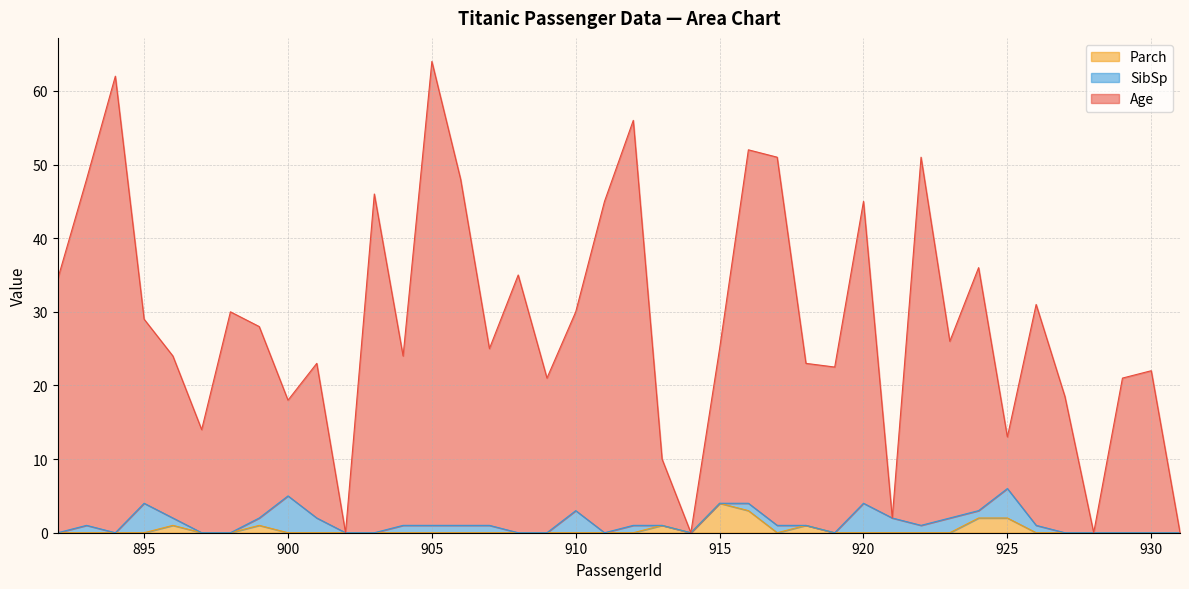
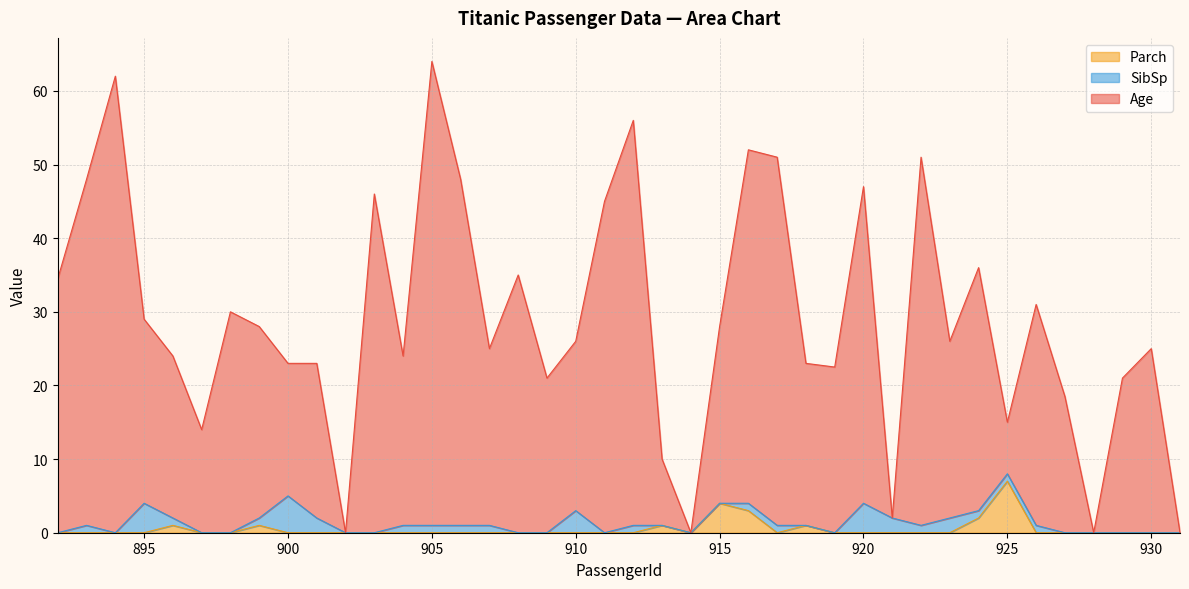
Age, 900: 13 -> 18
Age, 910: 27 -> 23
Age, 915: 21 -> 24
Age, 920: 41 -> 43
Parch, 925: 2 -> 7
SibSp, 925: 4 -> 1
Age, 930: 22 -> 25
